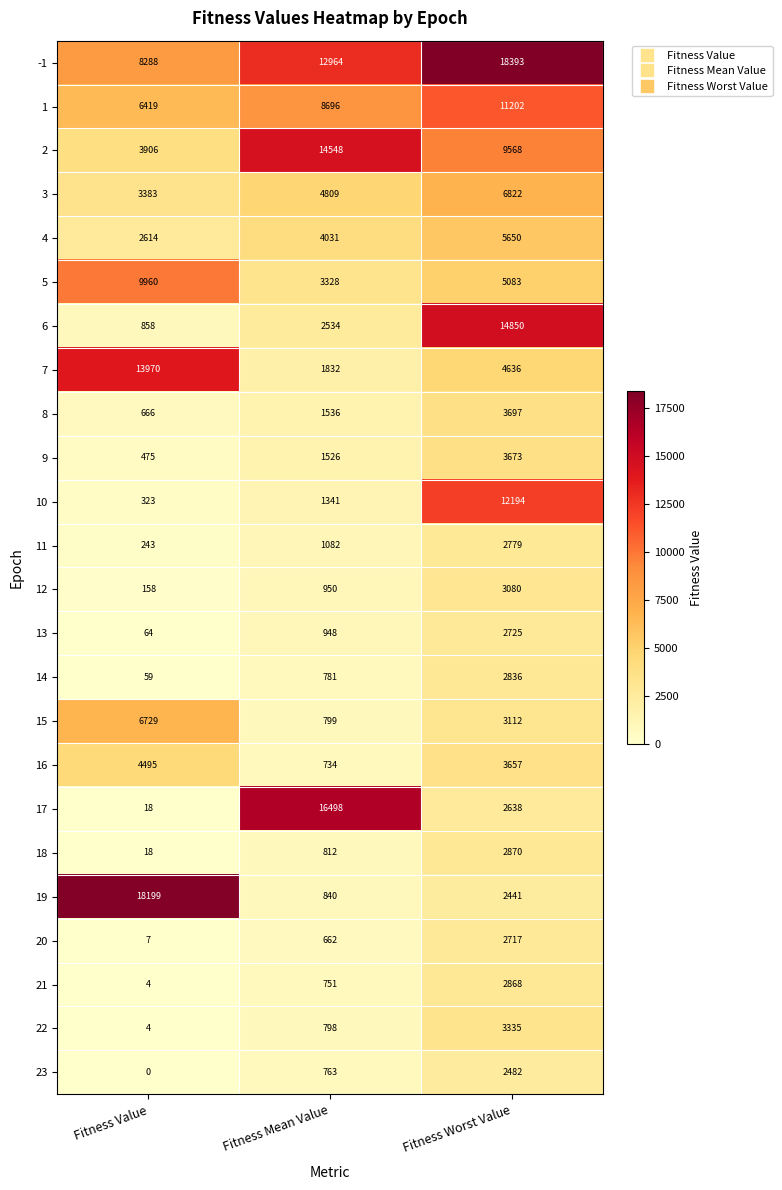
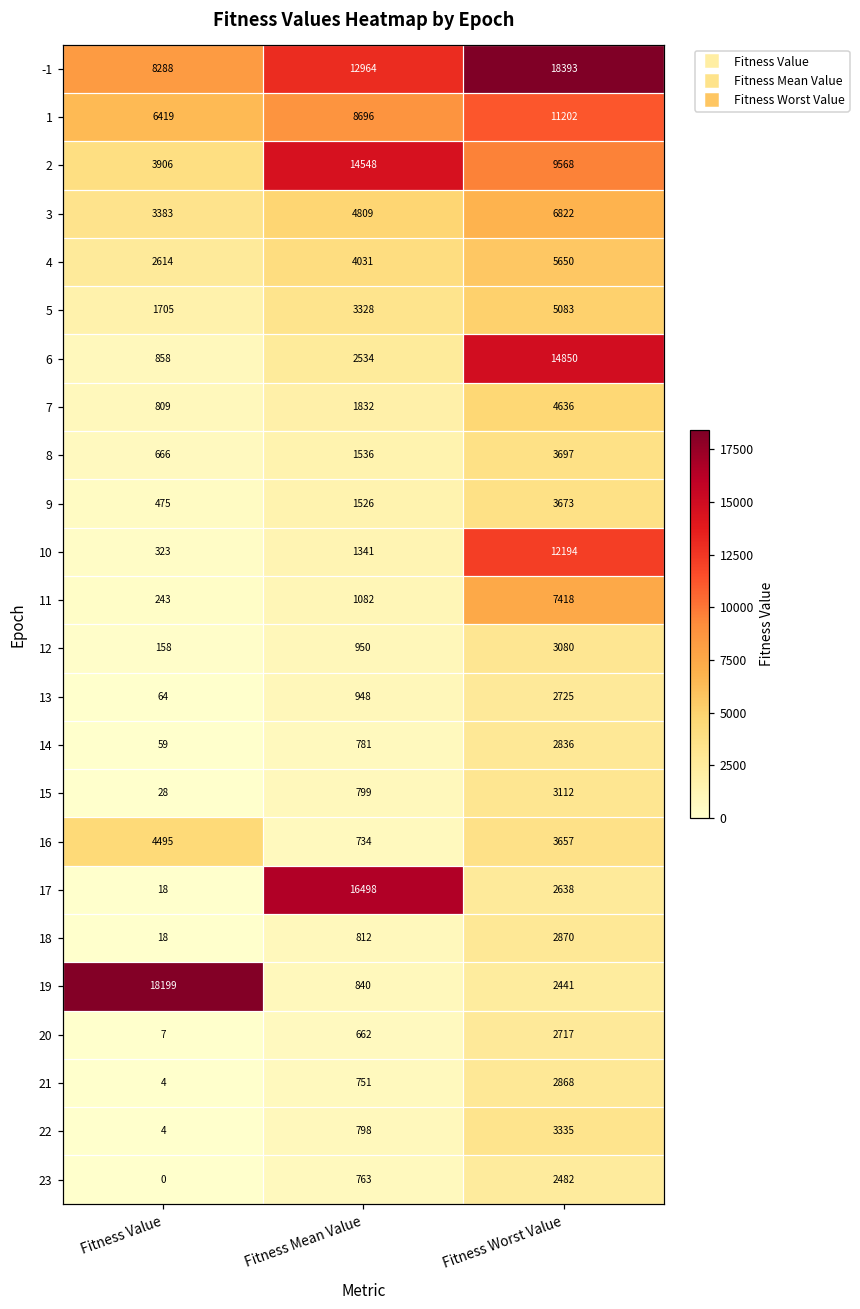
5, Fitness Value: 9960 -> 1705
7, Fitness Value: 13970 -> 809
11, Fitness Worst Value: 2779 -> 7418
15, Fitness Value: 6729 -> 28
